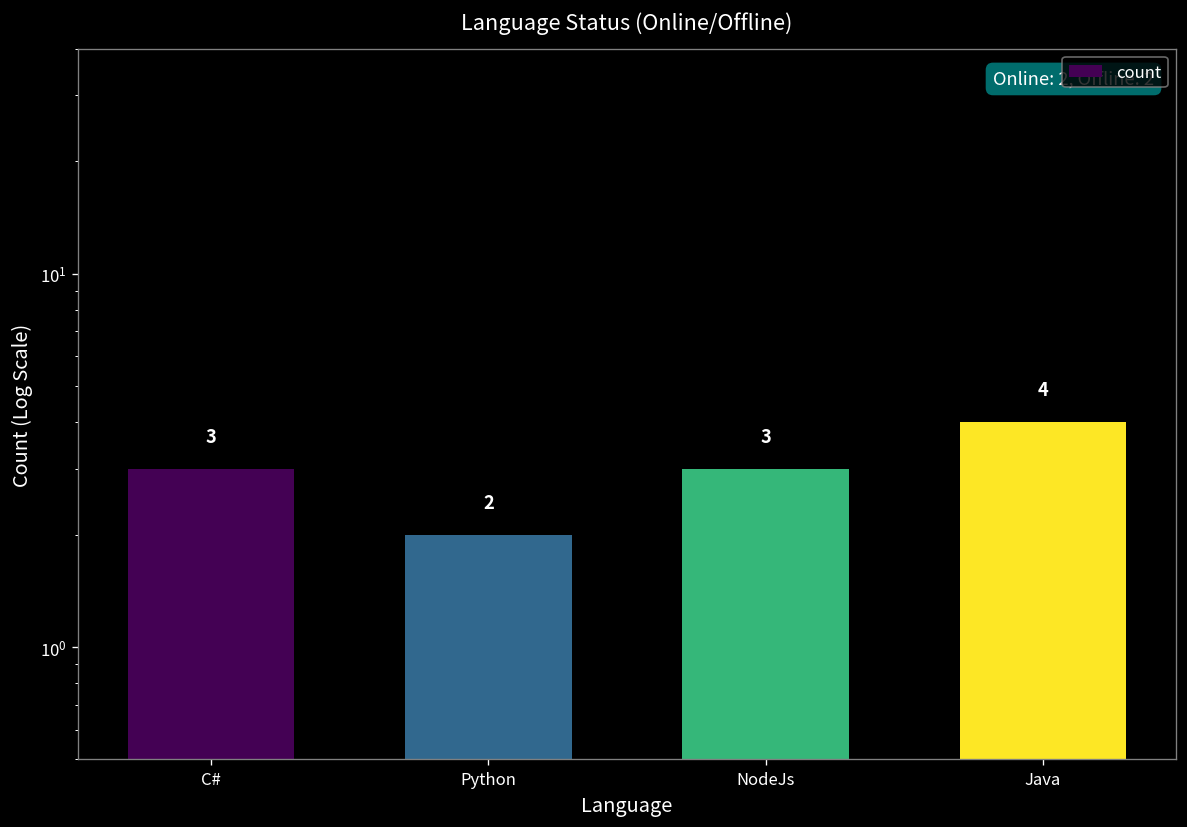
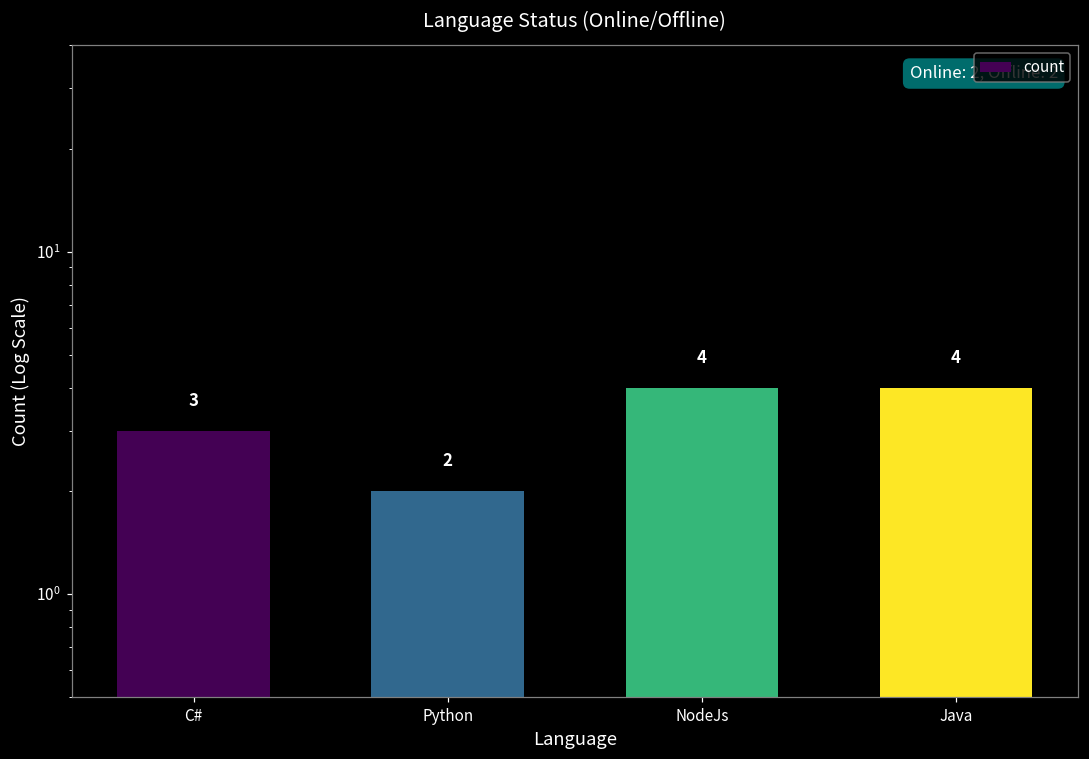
NodeJs: 3 -> 4
